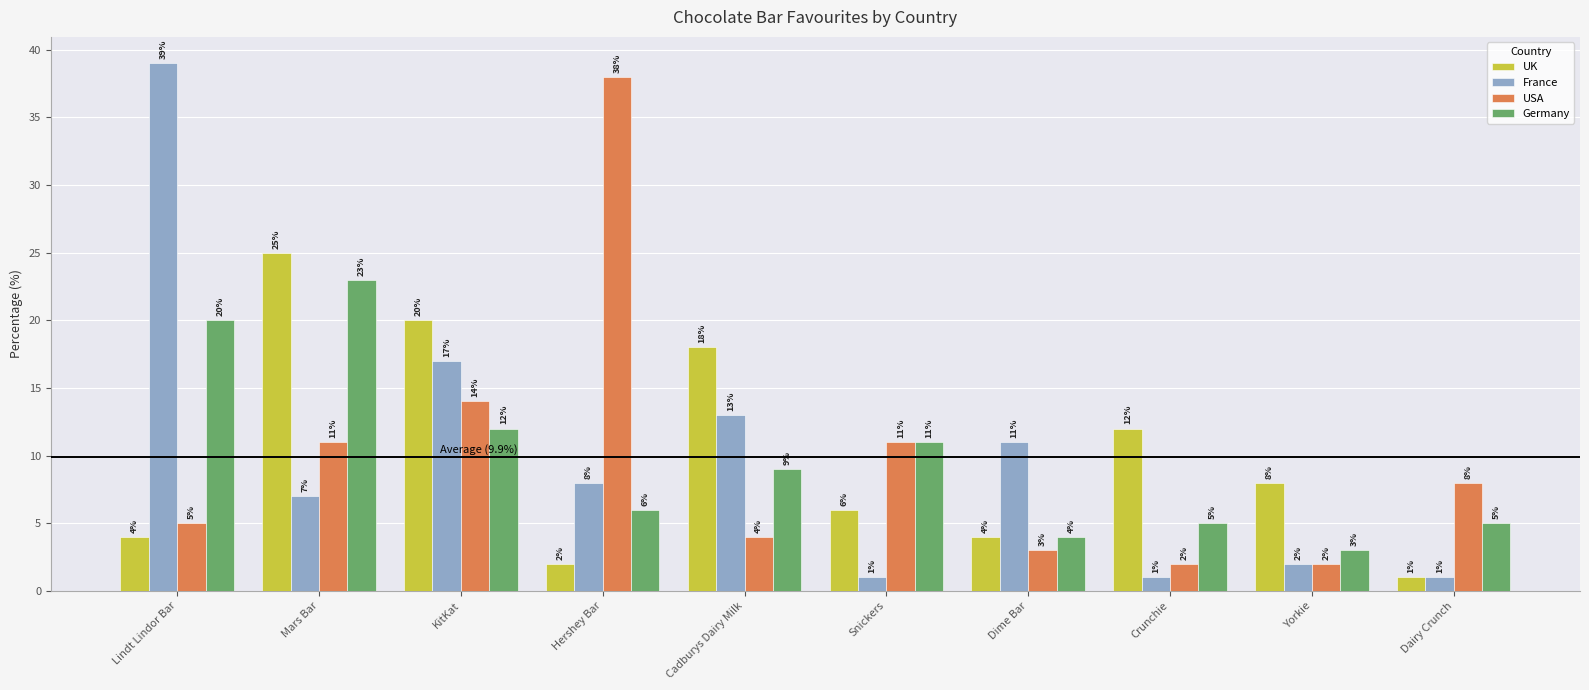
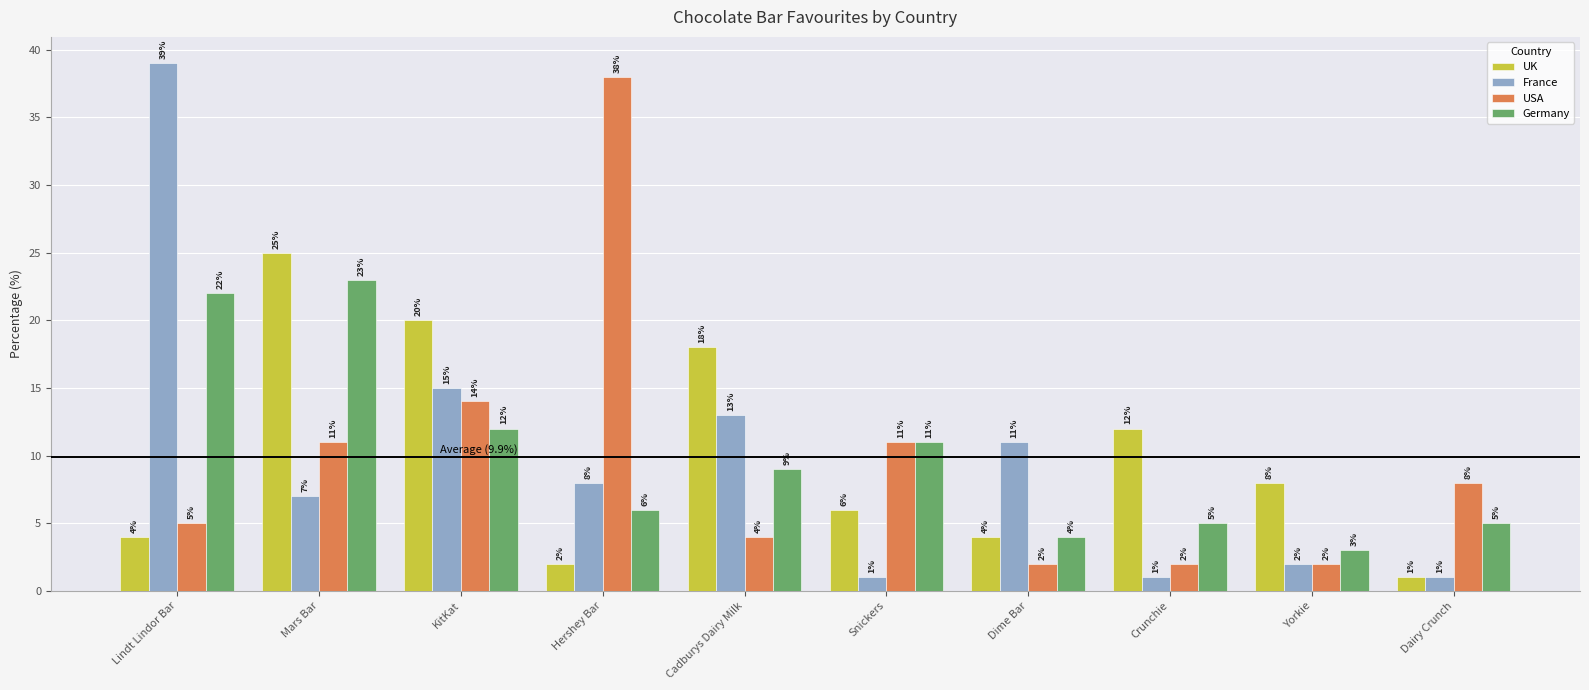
Germany, Lindt Lindor Bar: 20% -> 22%
France, KitKat: 17% -> 15%
USA, Dime Bar: 3% -> 2%
